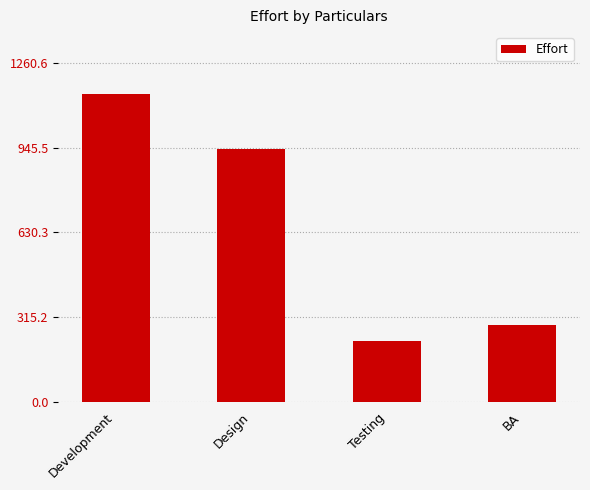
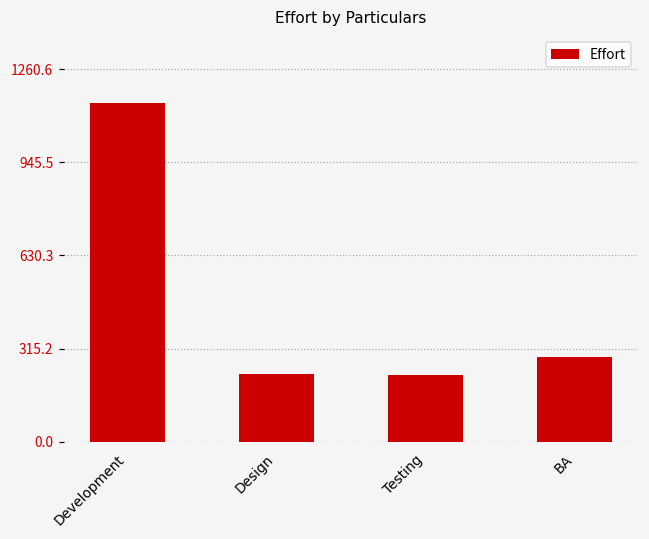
Design: 940 -> 230
